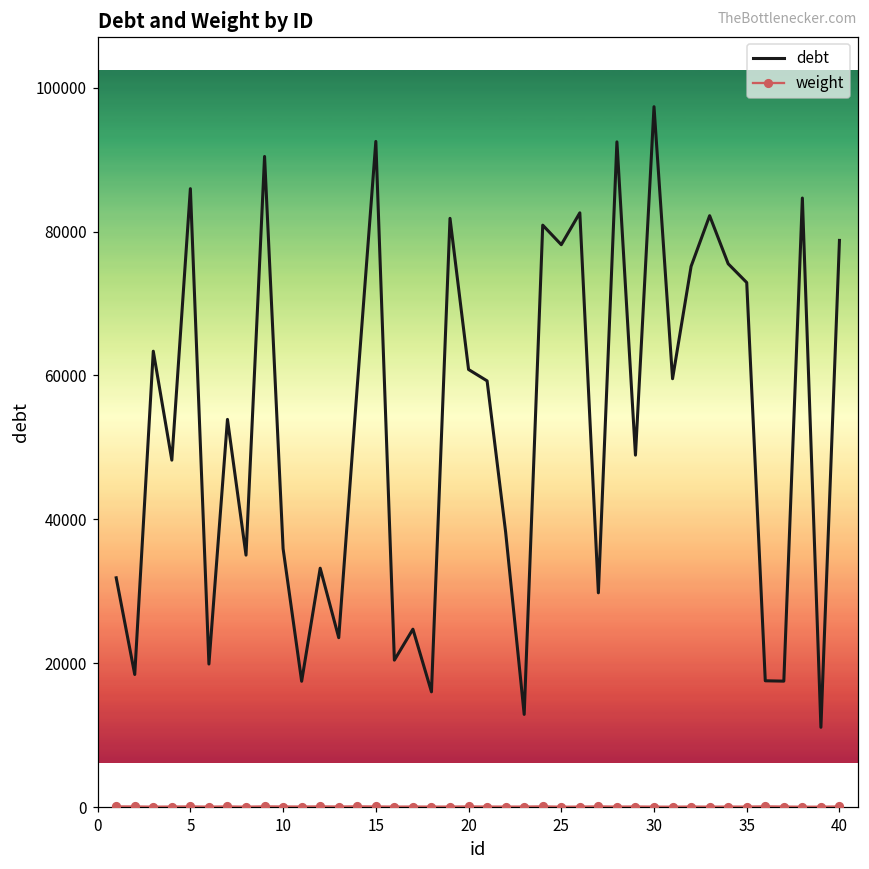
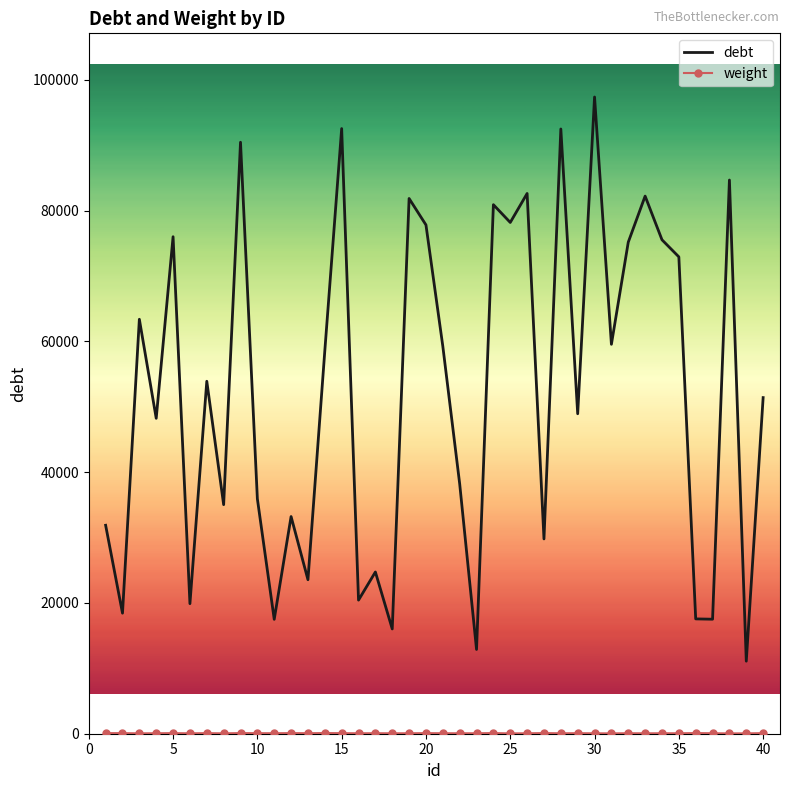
debt, 5: 86000 -> 76000
debt, 20: 61000 -> 78000
debt, 40: 79000 -> 51000
